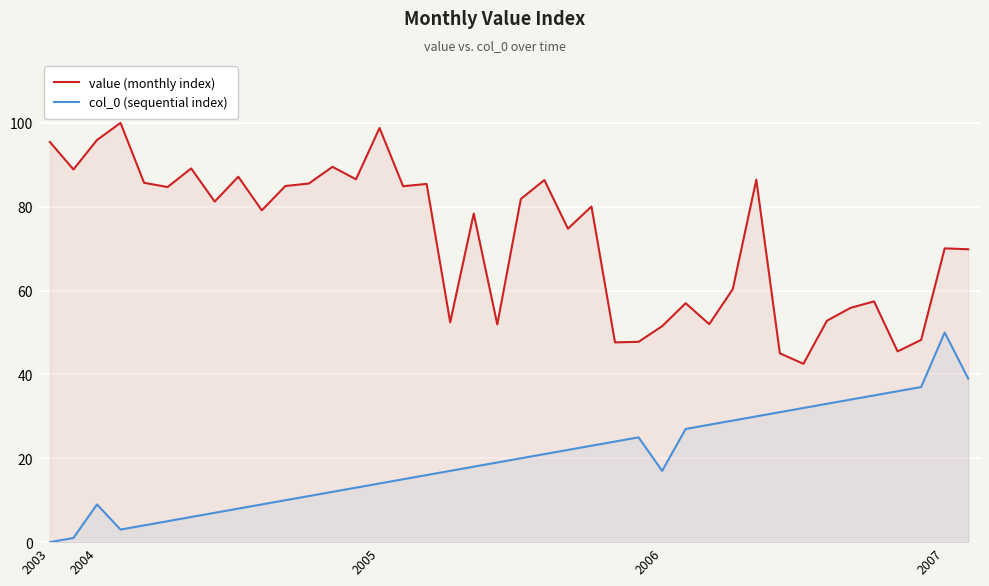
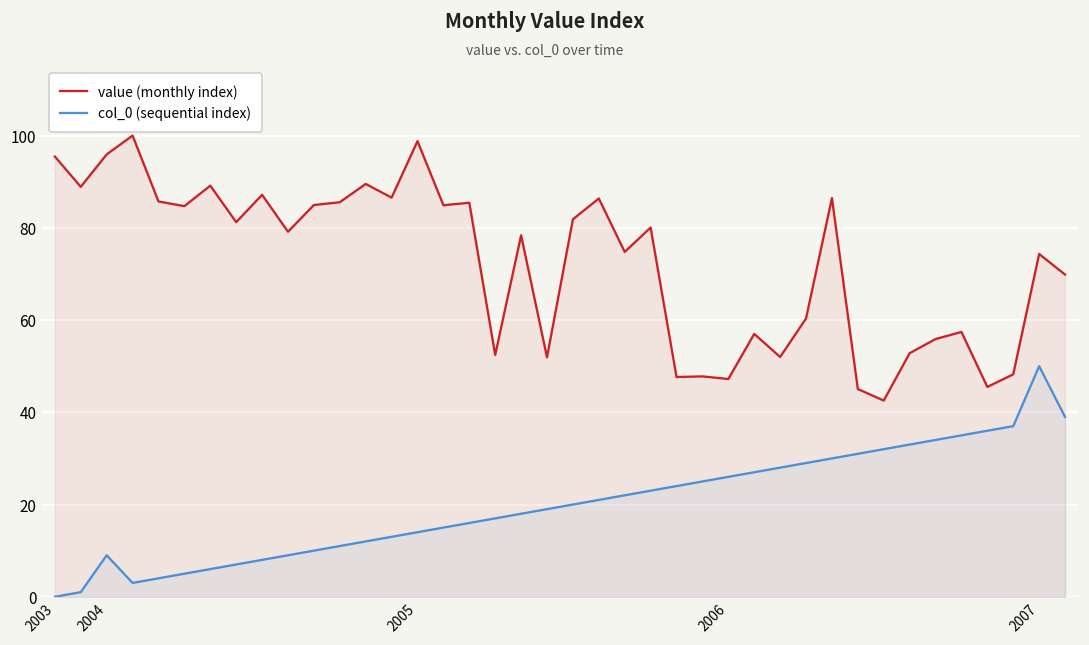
value (monthly index), 2006: 52 -> 47
col_0 (sequential index), 2006: 17 -> 26
value (monthly index), 2007: 70 -> 74
